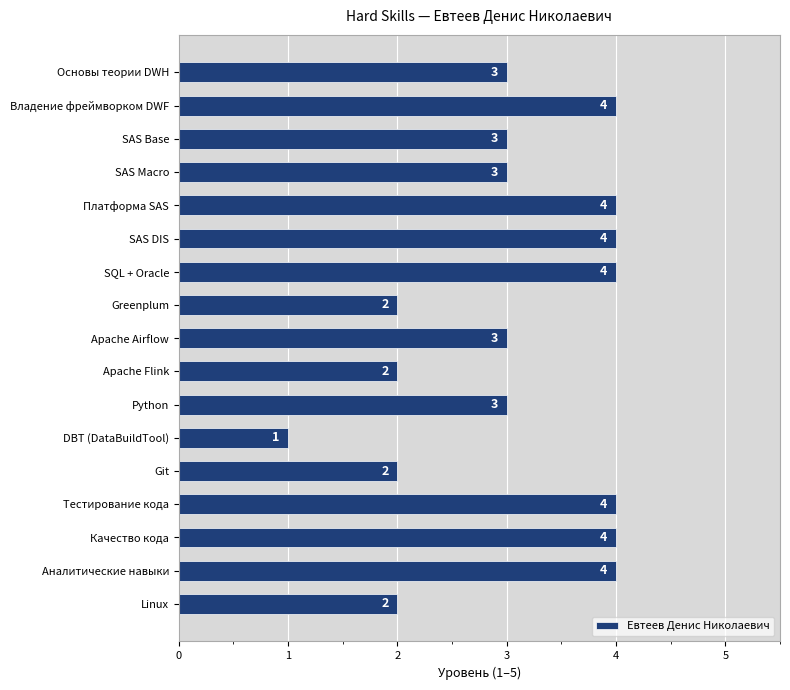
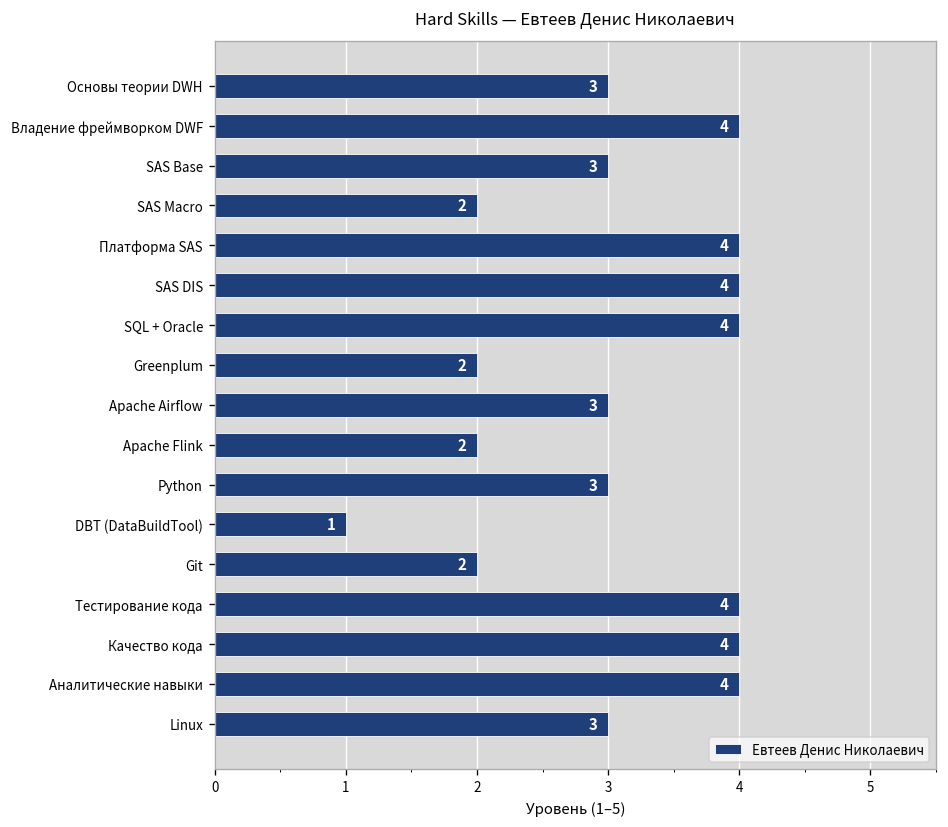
SAS Macro: 3 -> 2
Linux: 2 -> 3
